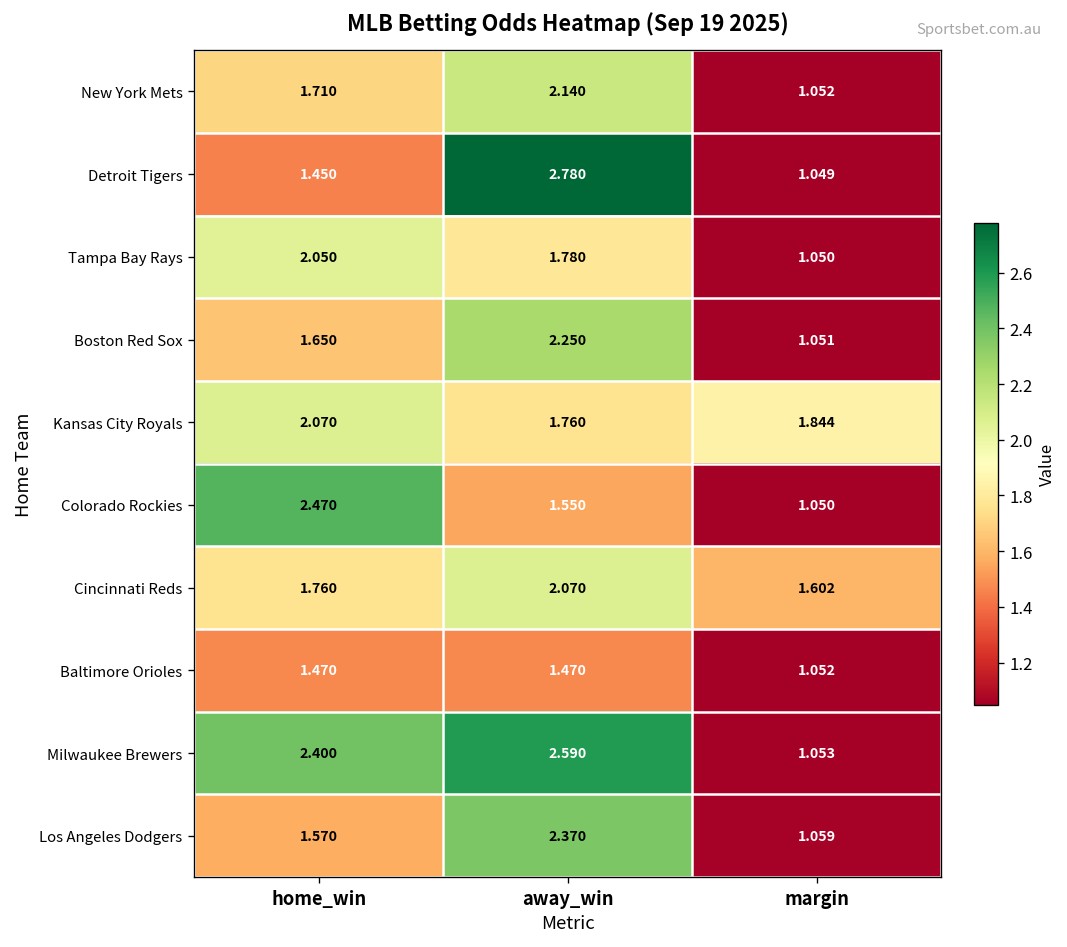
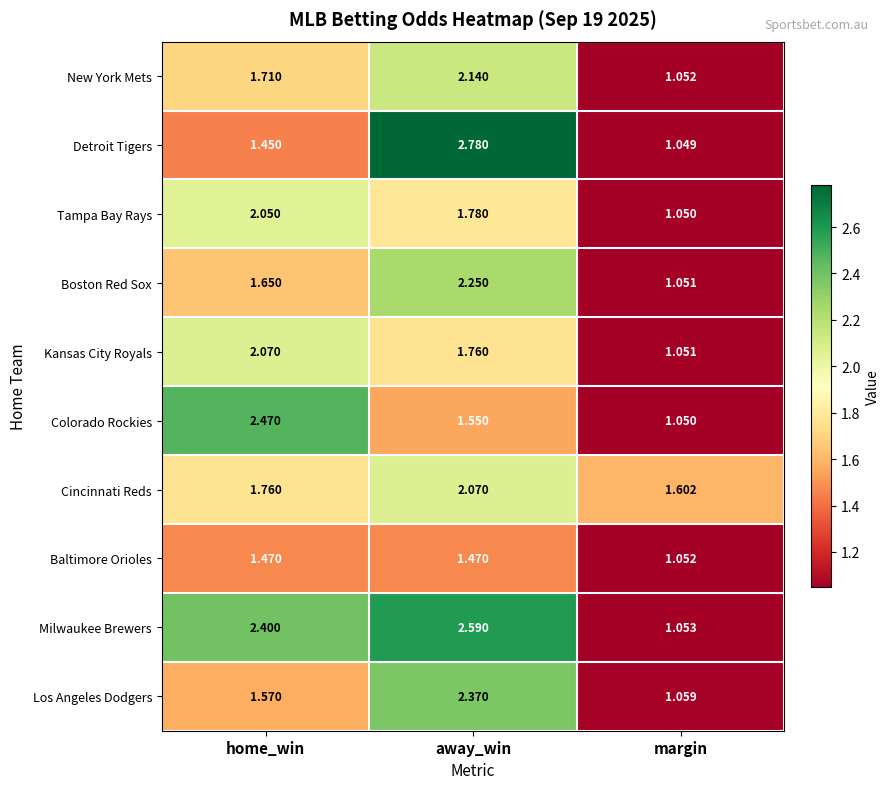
Kansas City Royals, margin: 1.844 -> 1.051
